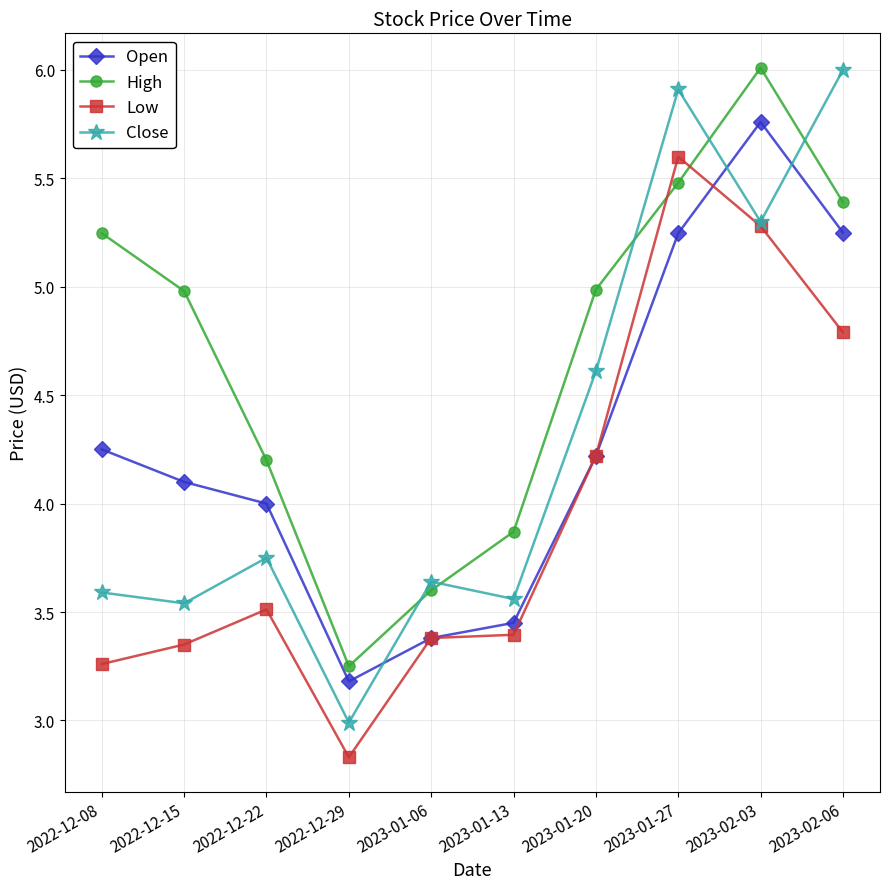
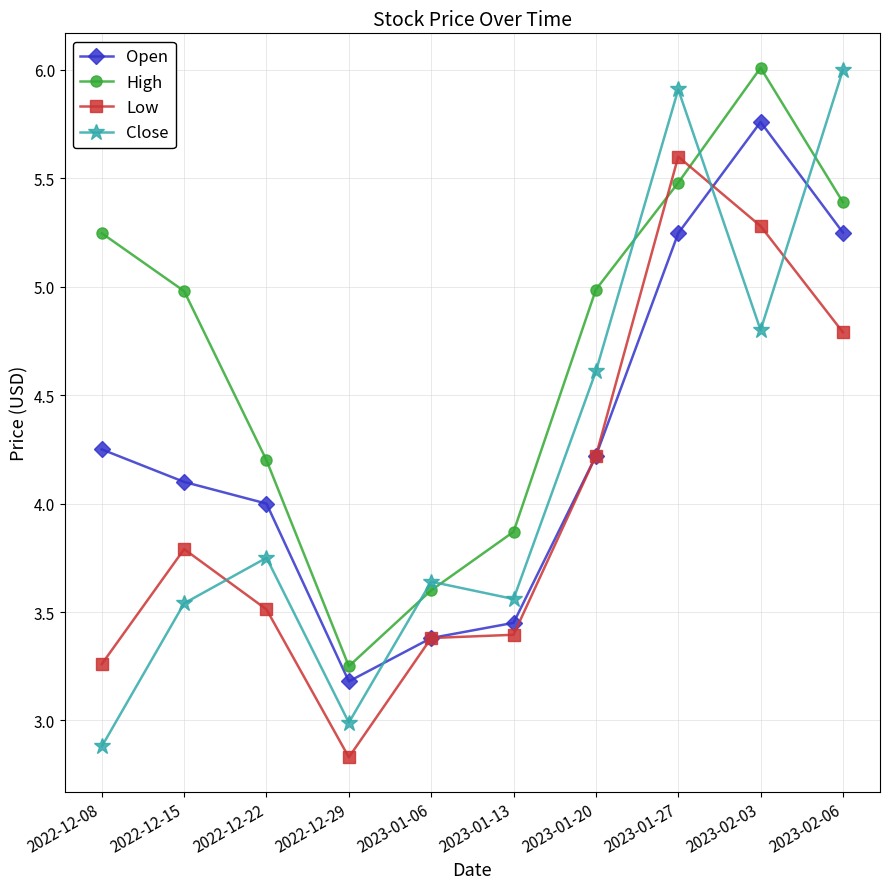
Close, 2022-12-08: 3.59 -> 2.88
Low, 2022-12-15: 3.35 -> 3.79
Close, 2023-02-03: 5.3 -> 4.8
